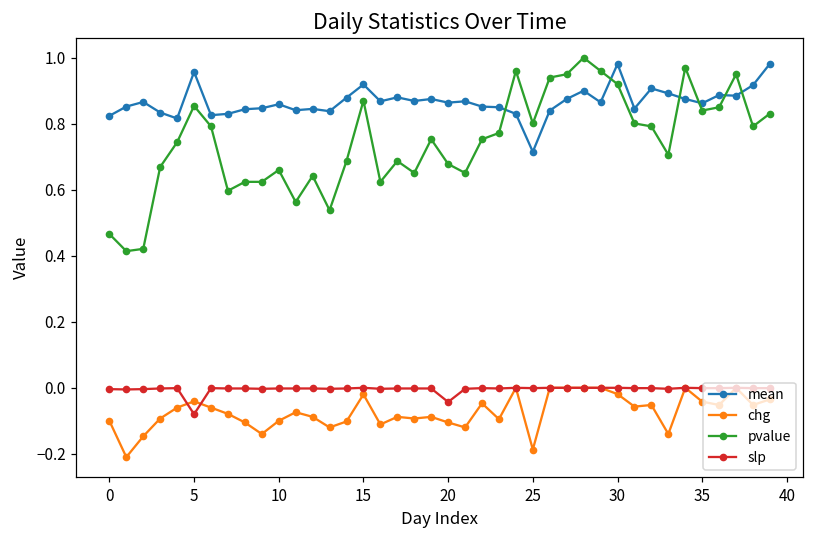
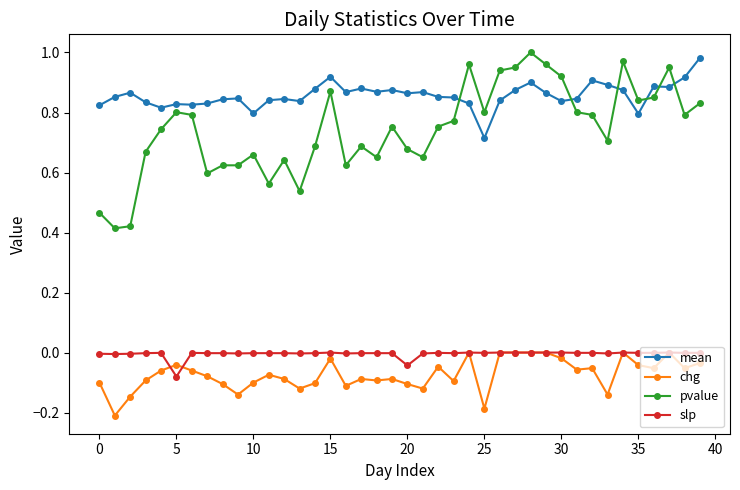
mean, 5: 0.96 -> 0.83
pvalue, 5: 0.85 -> 0.80
mean, 10: 0.86 -> 0.80
mean, 30: 0.98 -> 0.84
mean, 35: 0.86 -> 0.80
